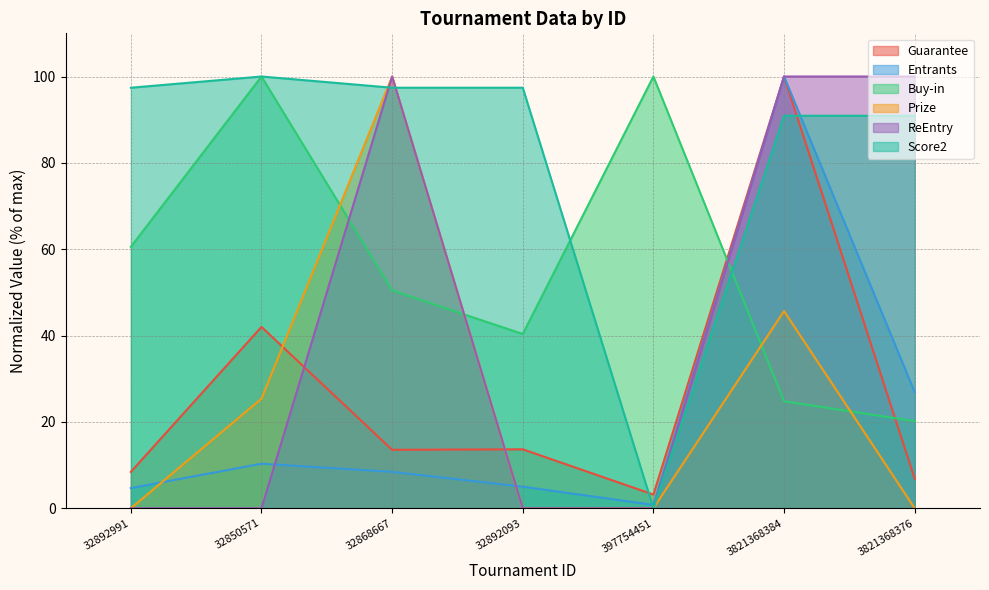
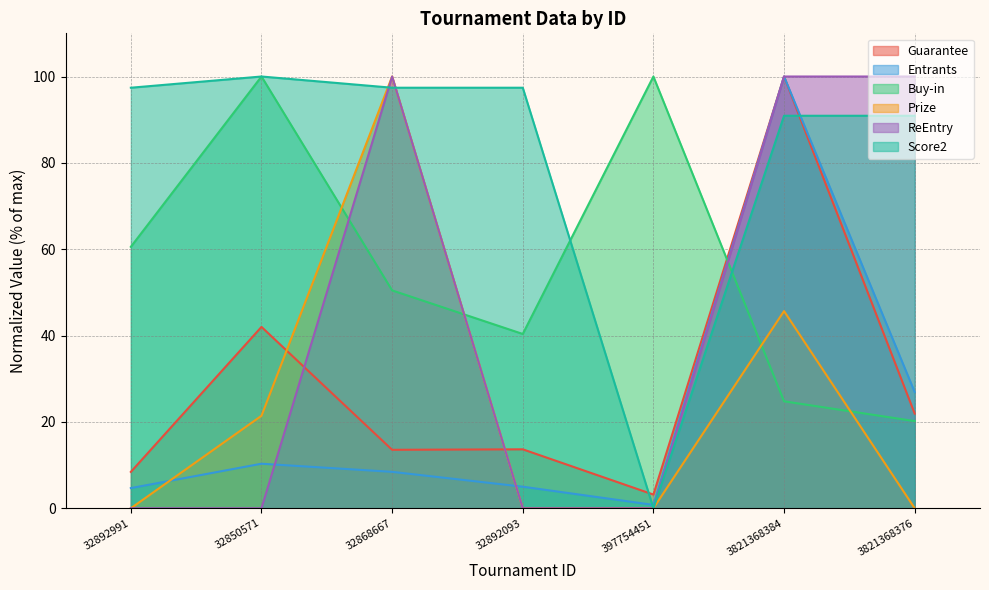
Prize, 32850571: 25 -> 21
Guarantee, 3821368376: 7 -> 22
